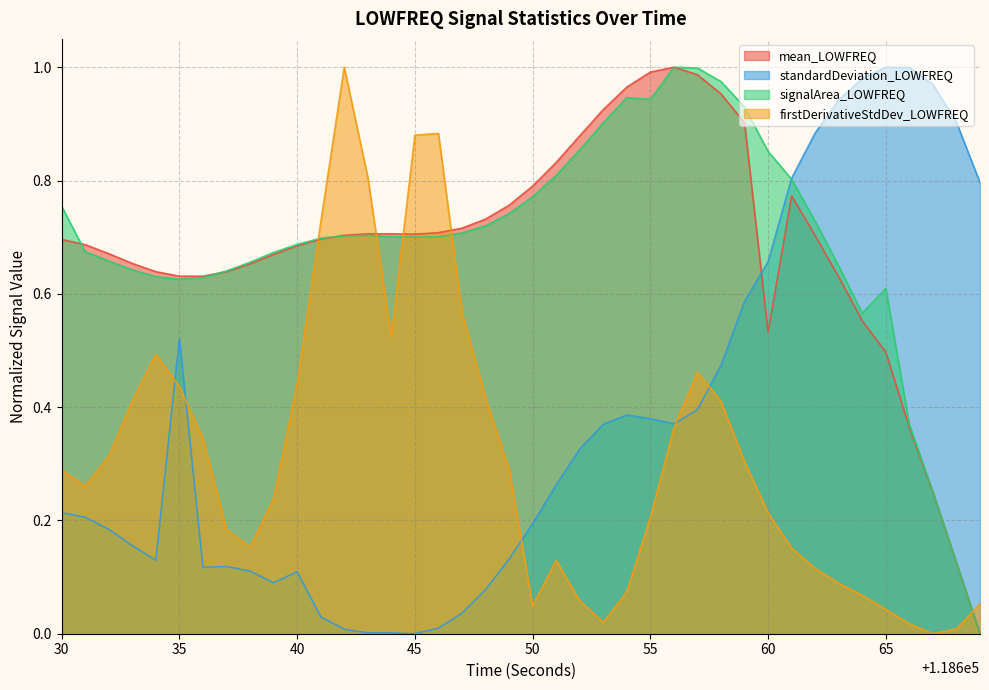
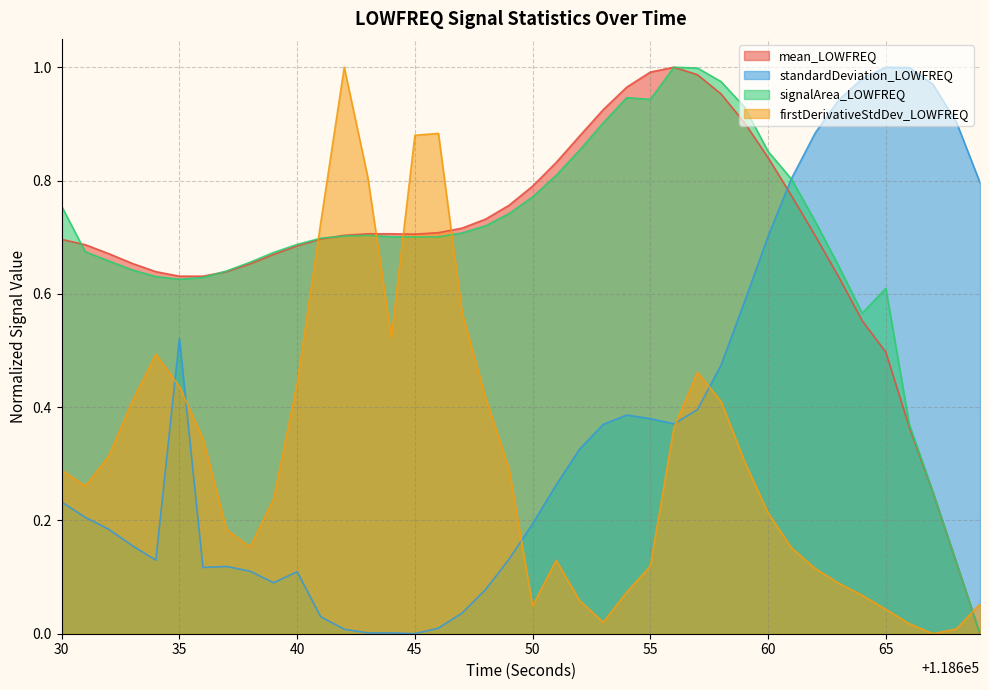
standardDeviation_LOWFREQ, 30: 0.21 -> 0.23
firstDerivativeStdDev_LOWFREQ, 55: 0.21 -> 0.12
mean_LOWFREQ, 60: 0.53 -> 0.84
standardDeviation_LOWFREQ, 60: 0.66 -> 0.70
